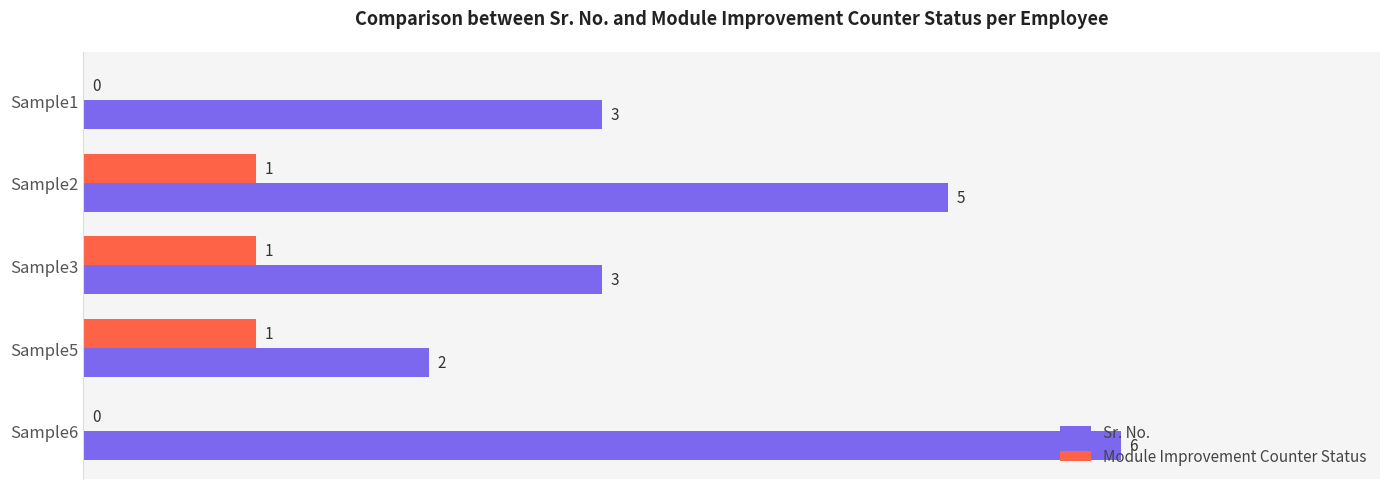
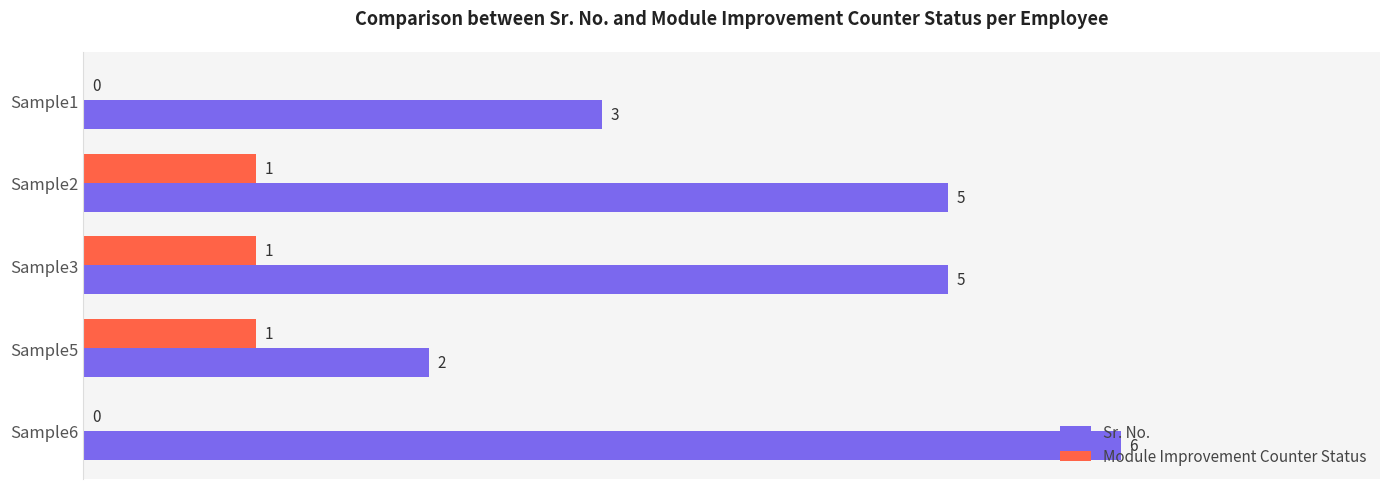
Sr. No., Sample3: 3 -> 5
